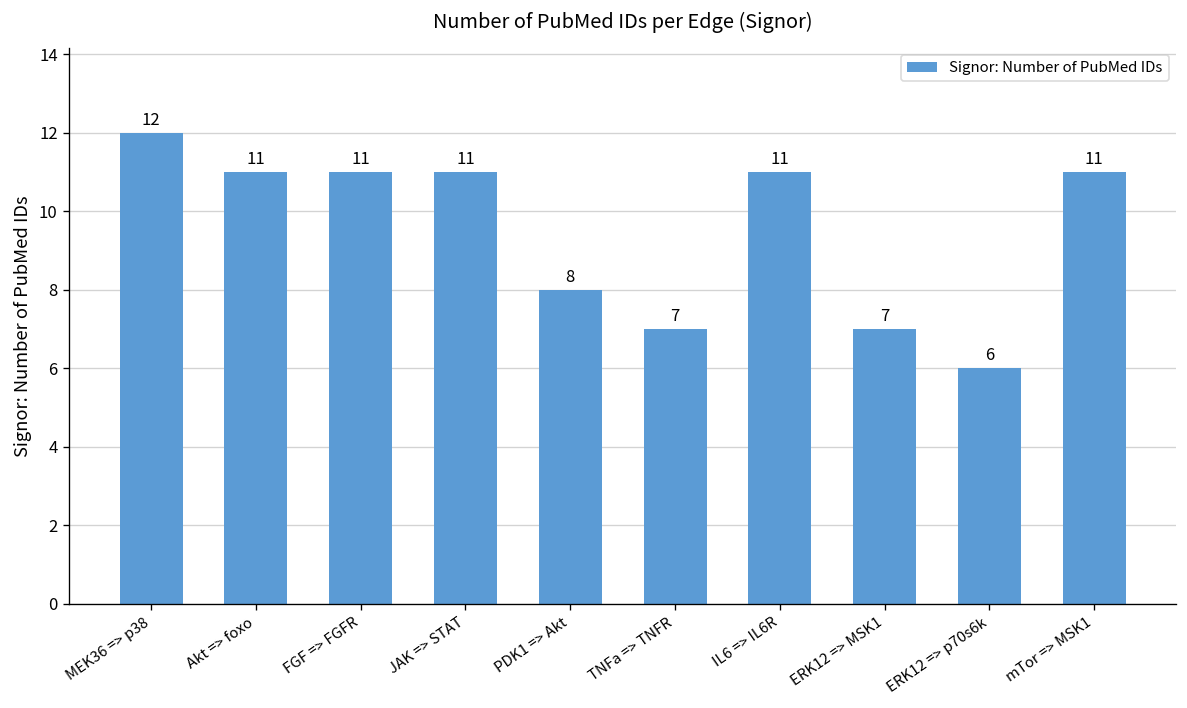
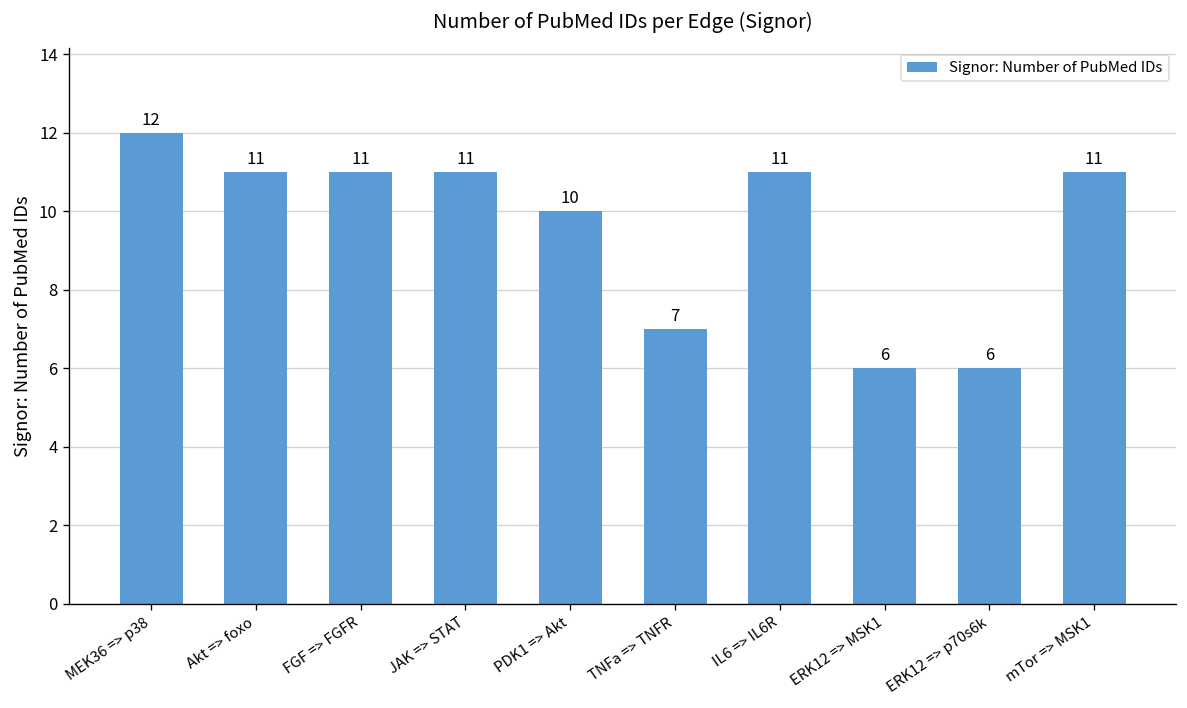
PDK1 => Akt: 8 -> 10
ERK12 => MSK1: 7 -> 6
